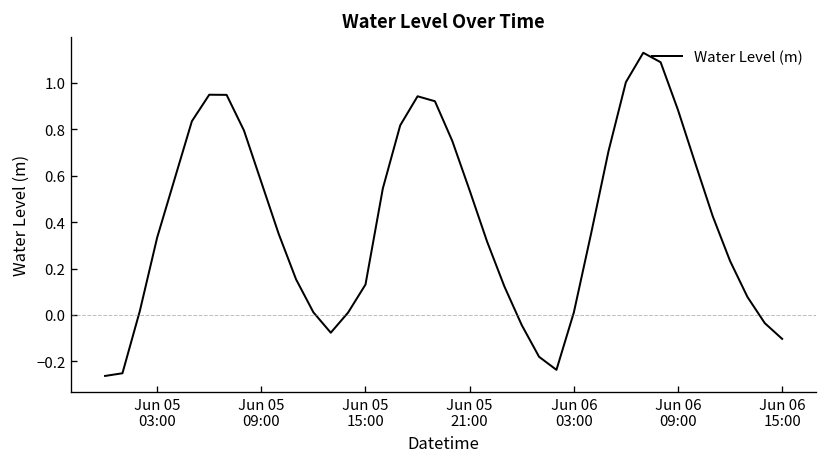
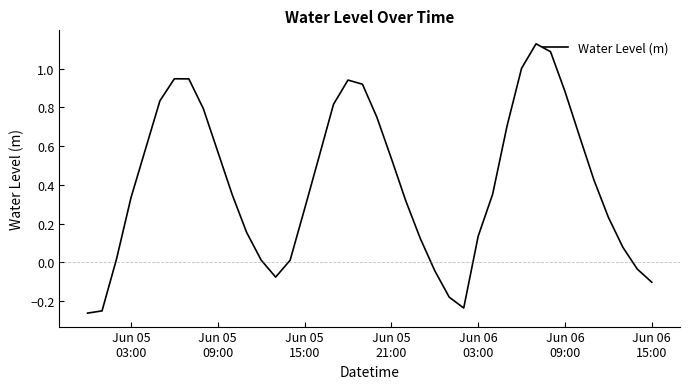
Jun 05 15:00: 0.13 -> 0.28
Jun 06 03:00: 0.01 -> 0.13
